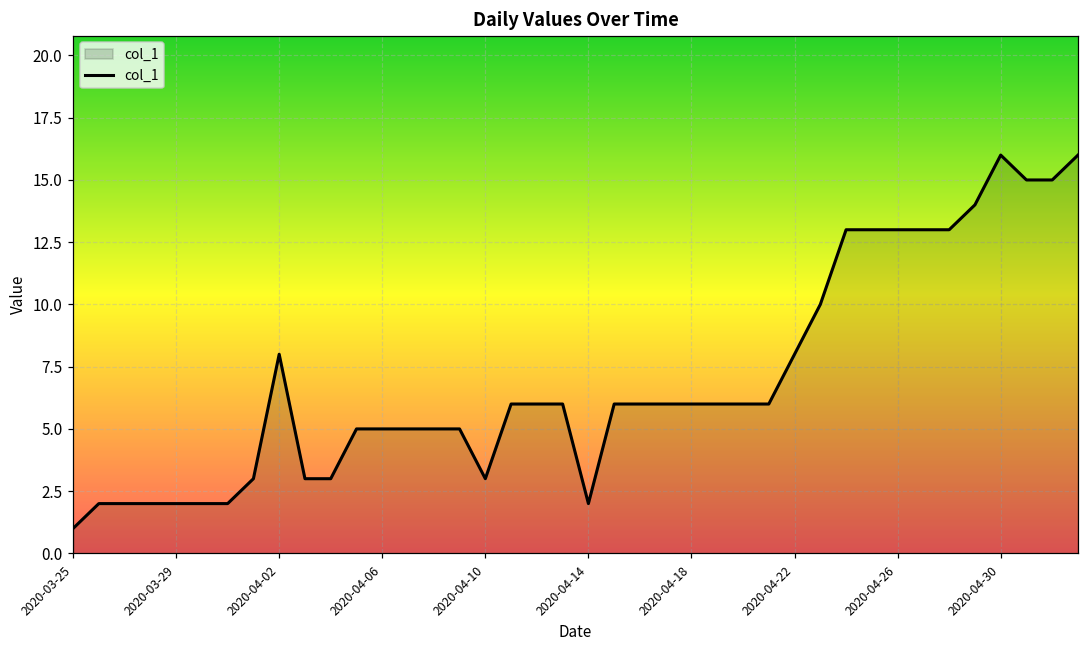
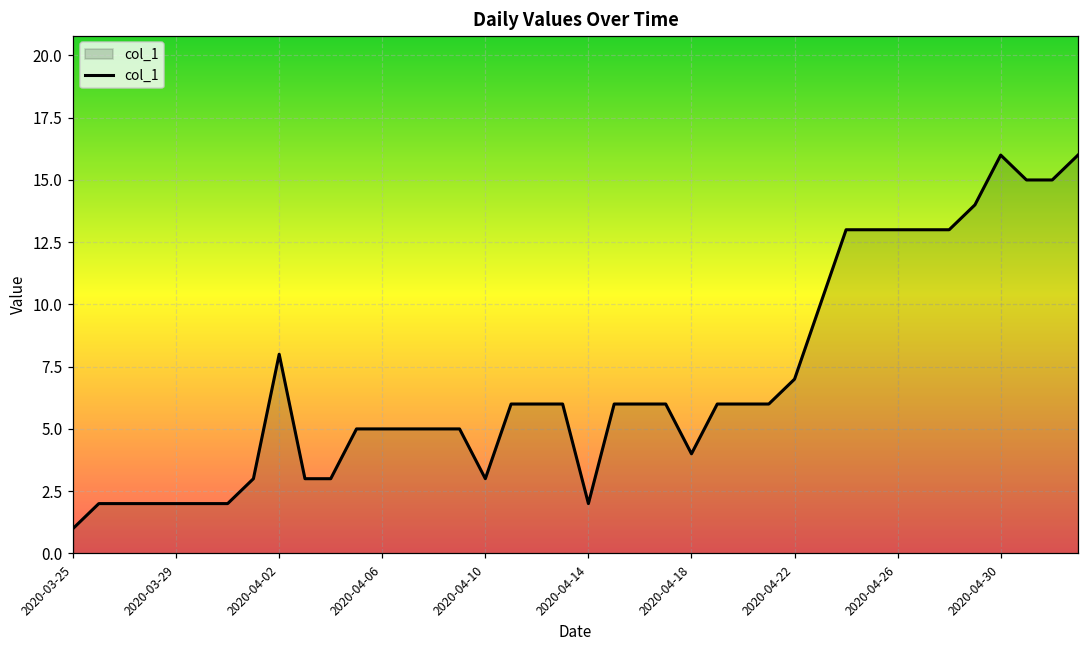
2020-04-18: 6 -> 4
2020-04-22: 8 -> 7
